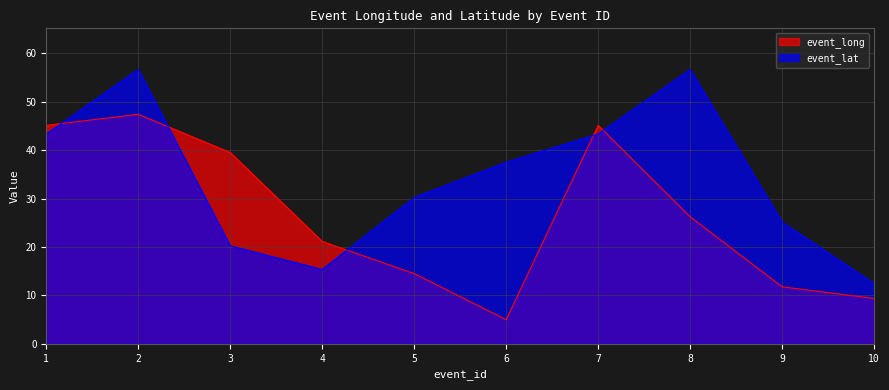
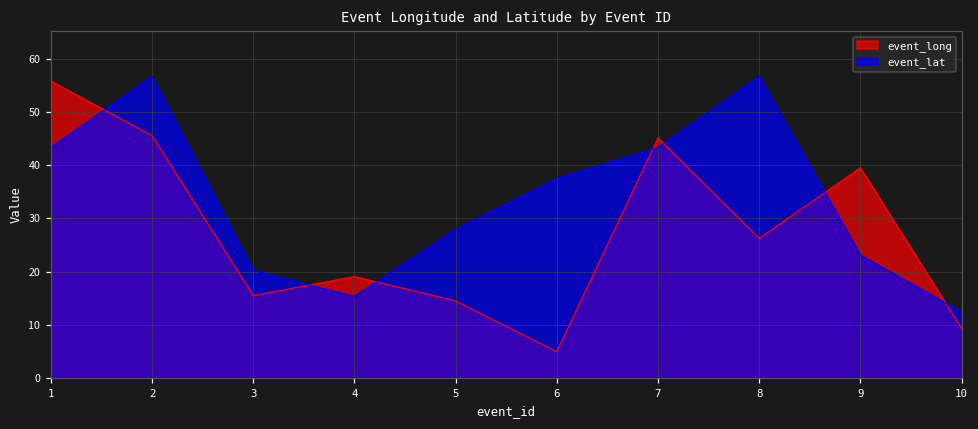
event_long, 1: 45 -> 56
event_long, 2: 47 -> 46
event_long, 3: 40 -> 15
event_long, 4: 21 -> 19
event_lat, 5: 30 -> 28
event_long, 9: 12 -> 40
event_lat, 9: 25 -> 23
